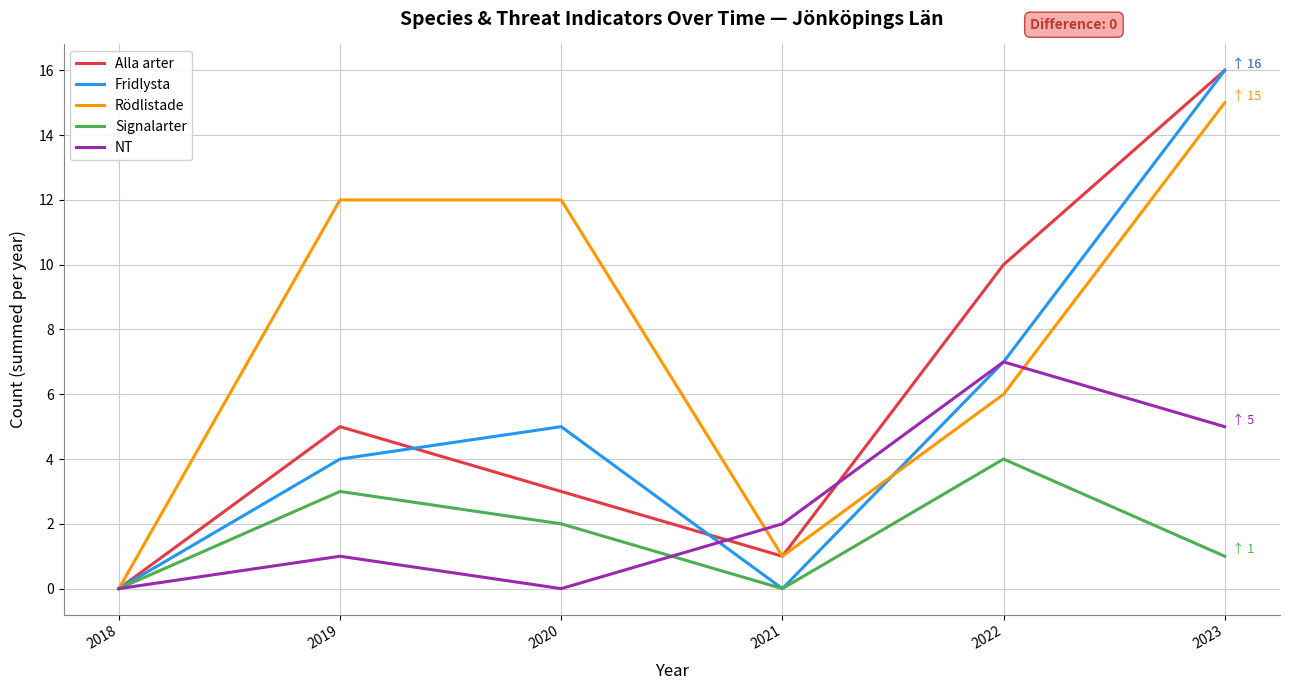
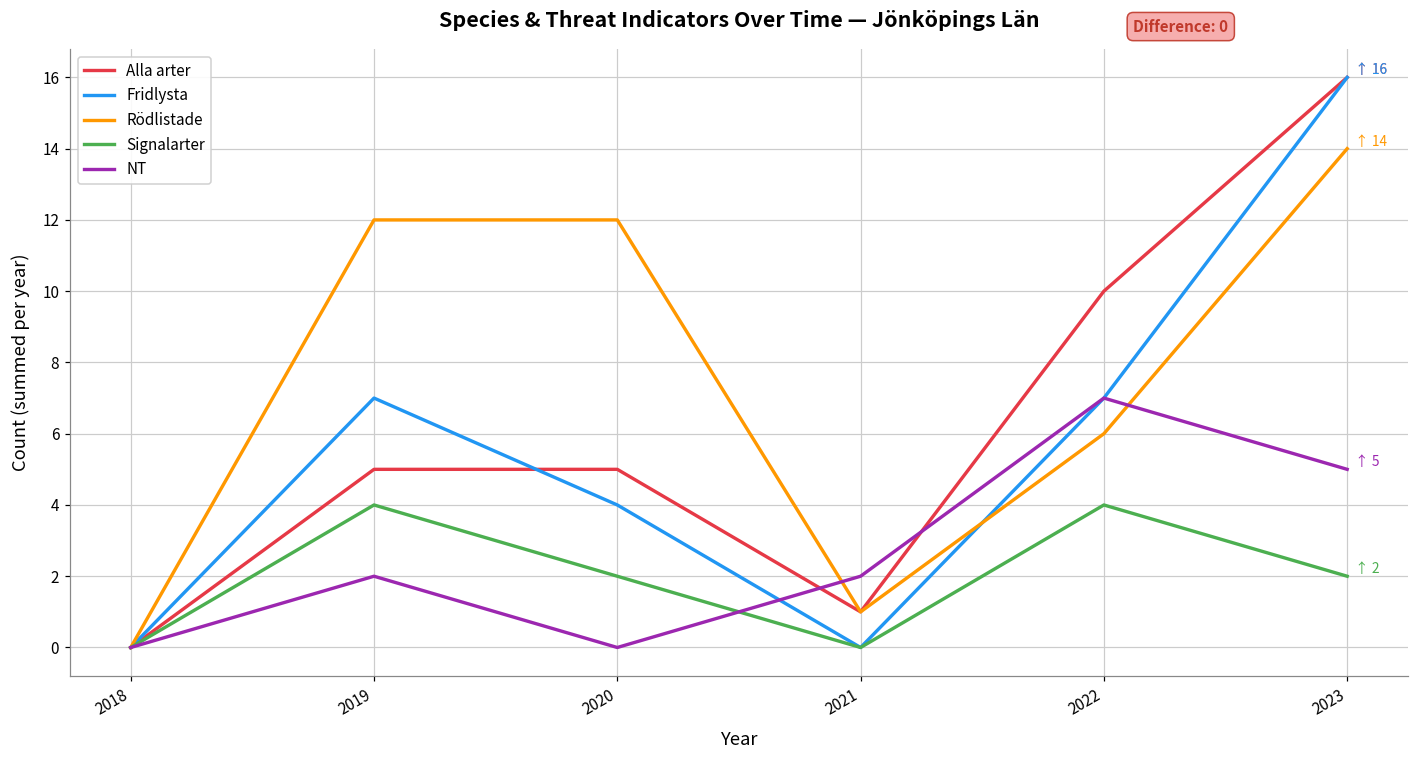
Fridlysta, 2019: 4 -> 7
Signalarter, 2019: 3 -> 4
NT, 2019: 1 -> 2
Alla arter, 2020: 3 -> 5
Fridlysta, 2020: 5 -> 4
Rödlistade, 2023: 15 -> 14
Signalarter, 2023: 1 -> 2
